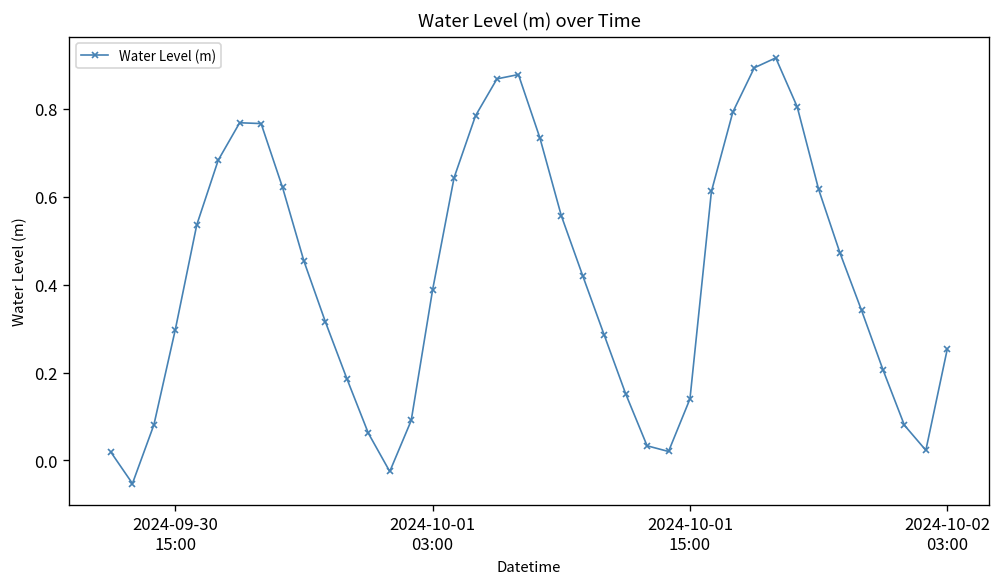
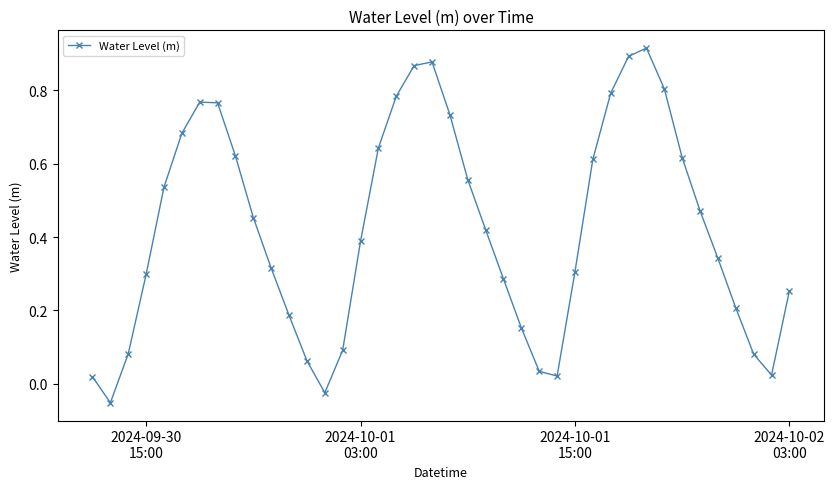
2024-10-01 15:00: 0.14 -> 0.31
